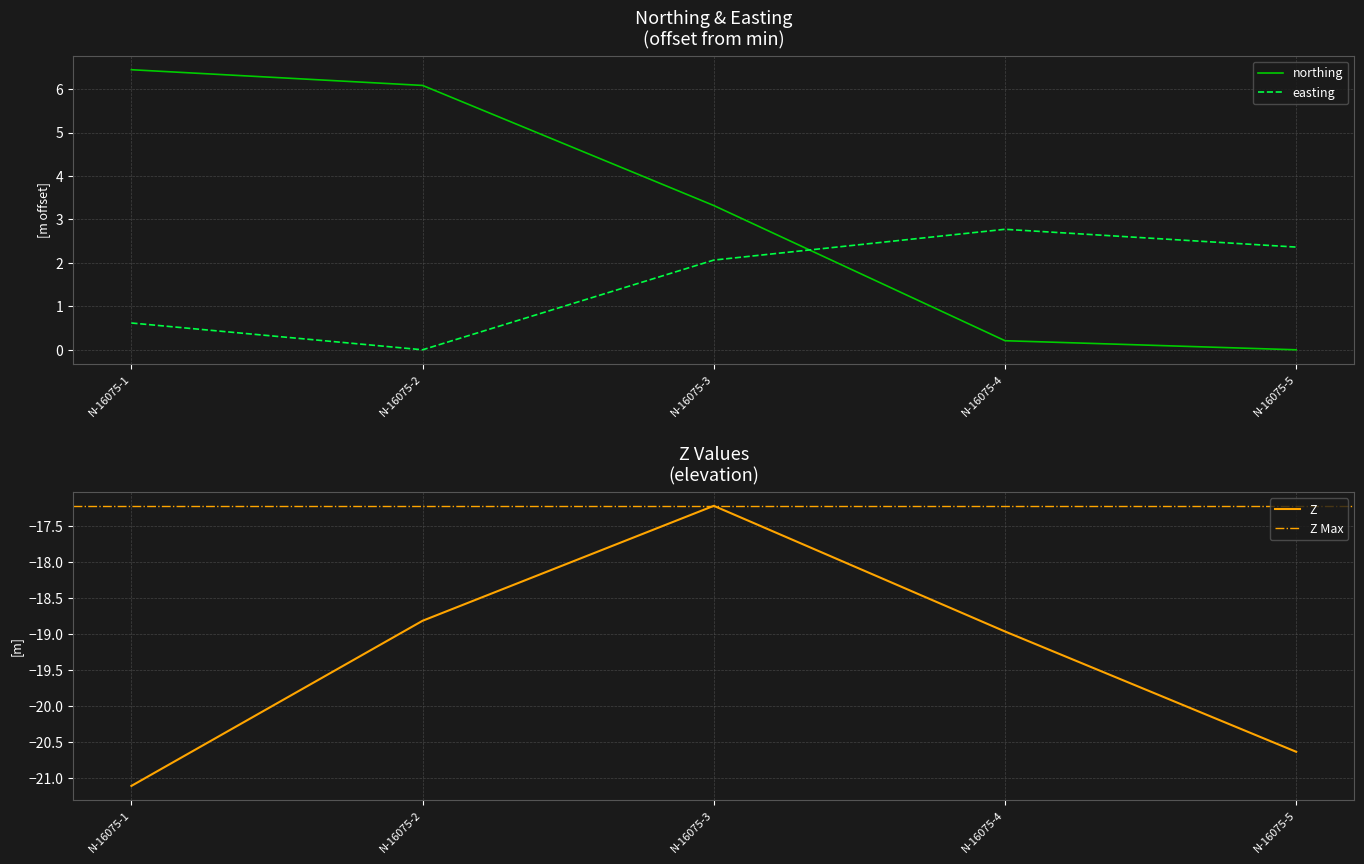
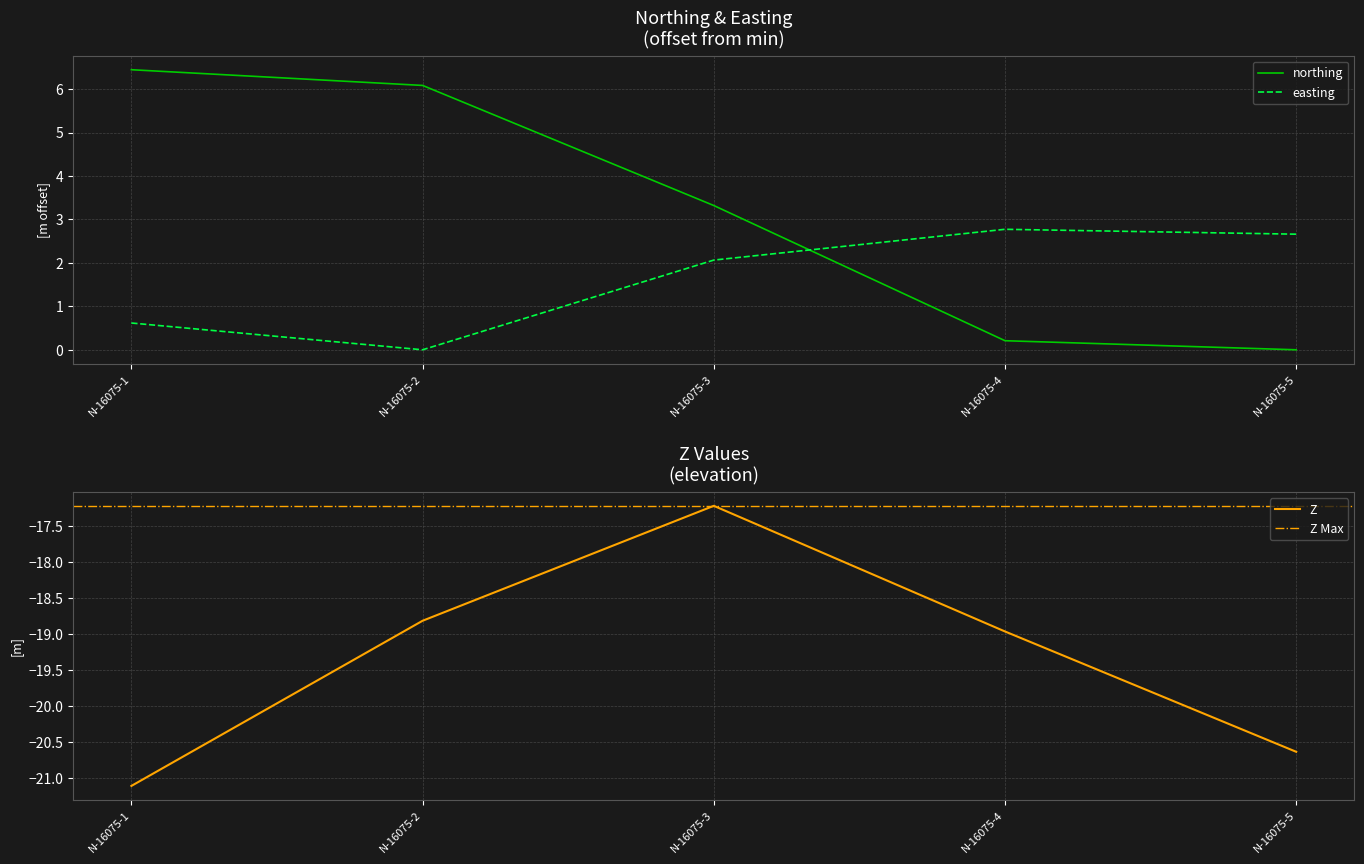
Northing & Easting (offset from min), easting, N-16075-5: 2.4 -> 2.7
